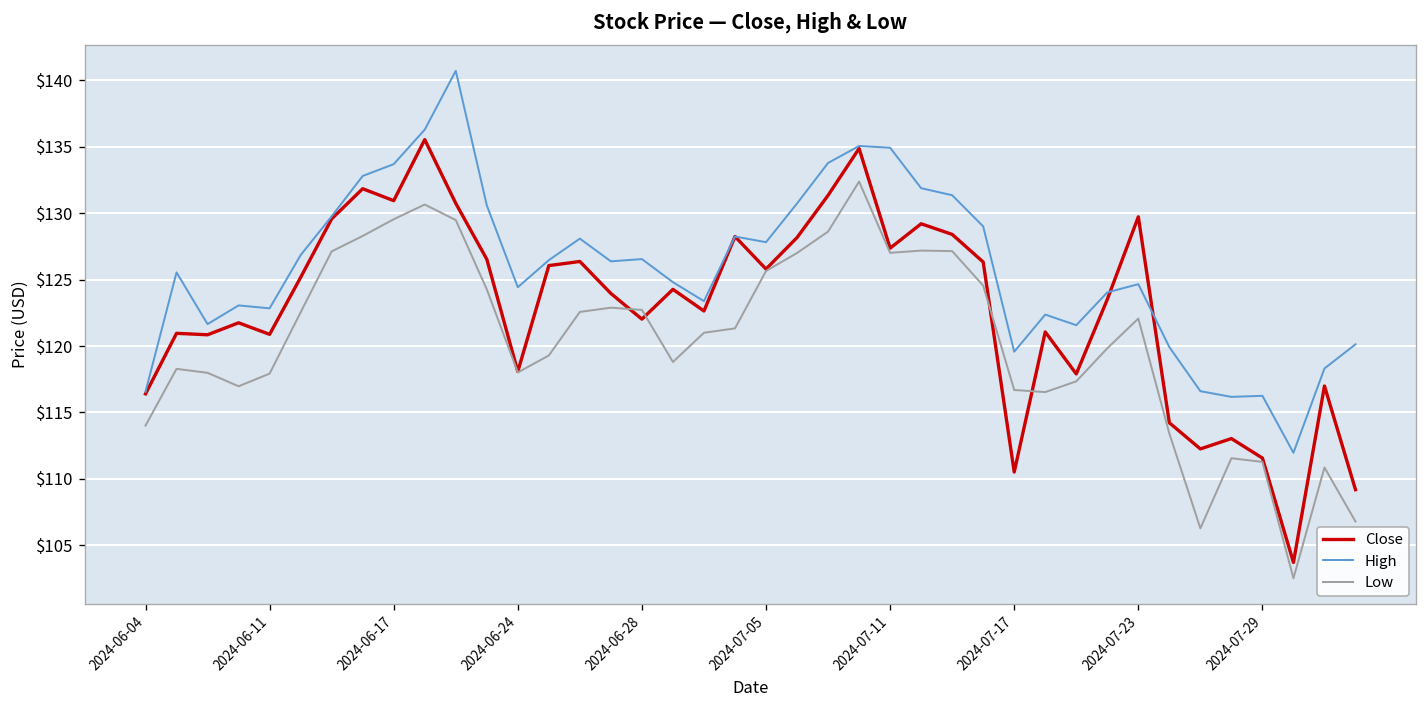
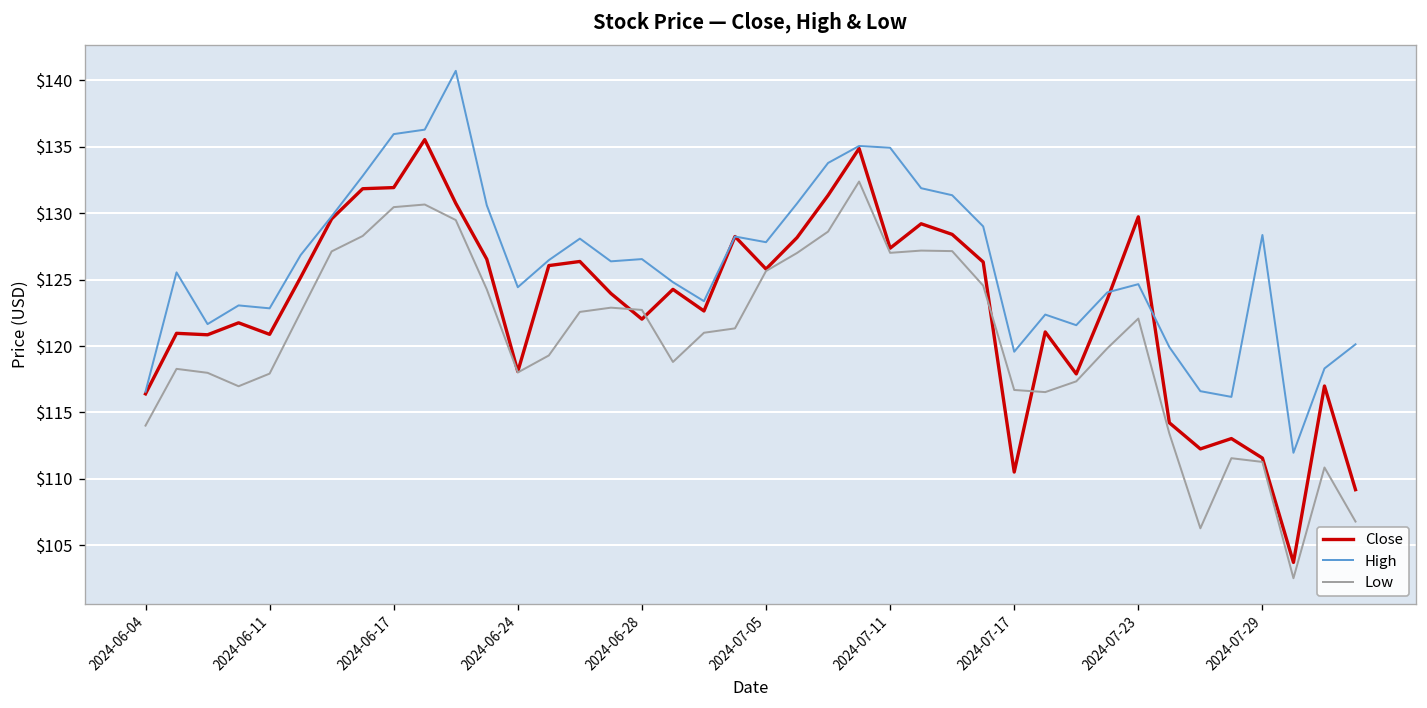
Close, 2024-06-17: $130.9 -> $131.9
High, 2024-06-17: $133.7 -> $136.0
Low, 2024-06-17: $129.5 -> $130.5
High, 2024-07-29: $116.3 -> $128.4
